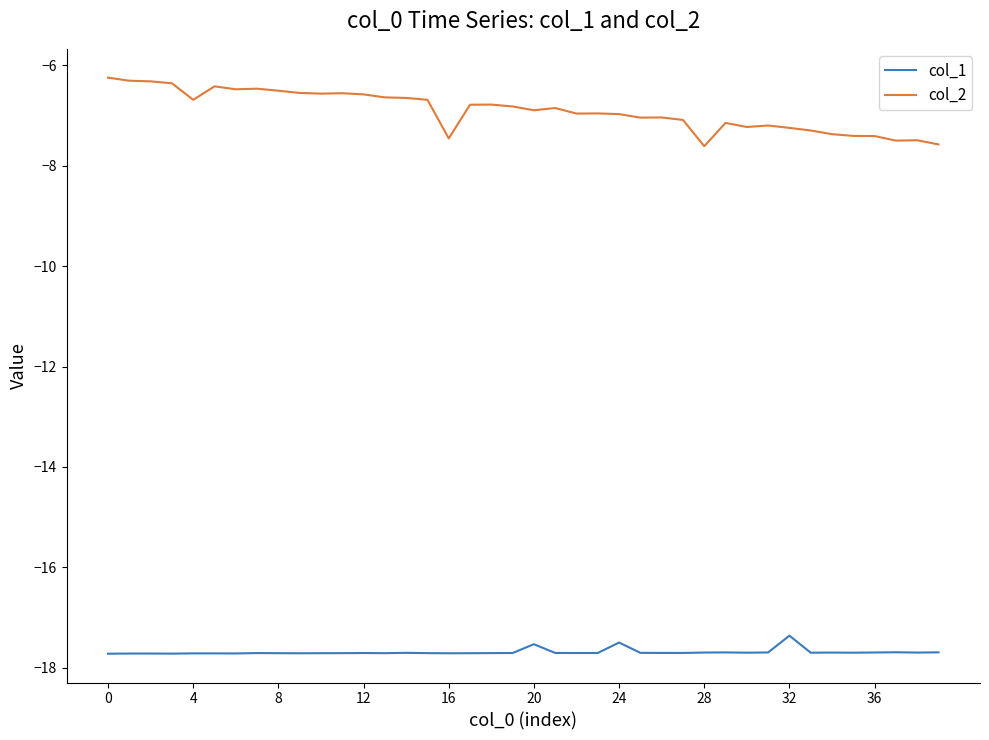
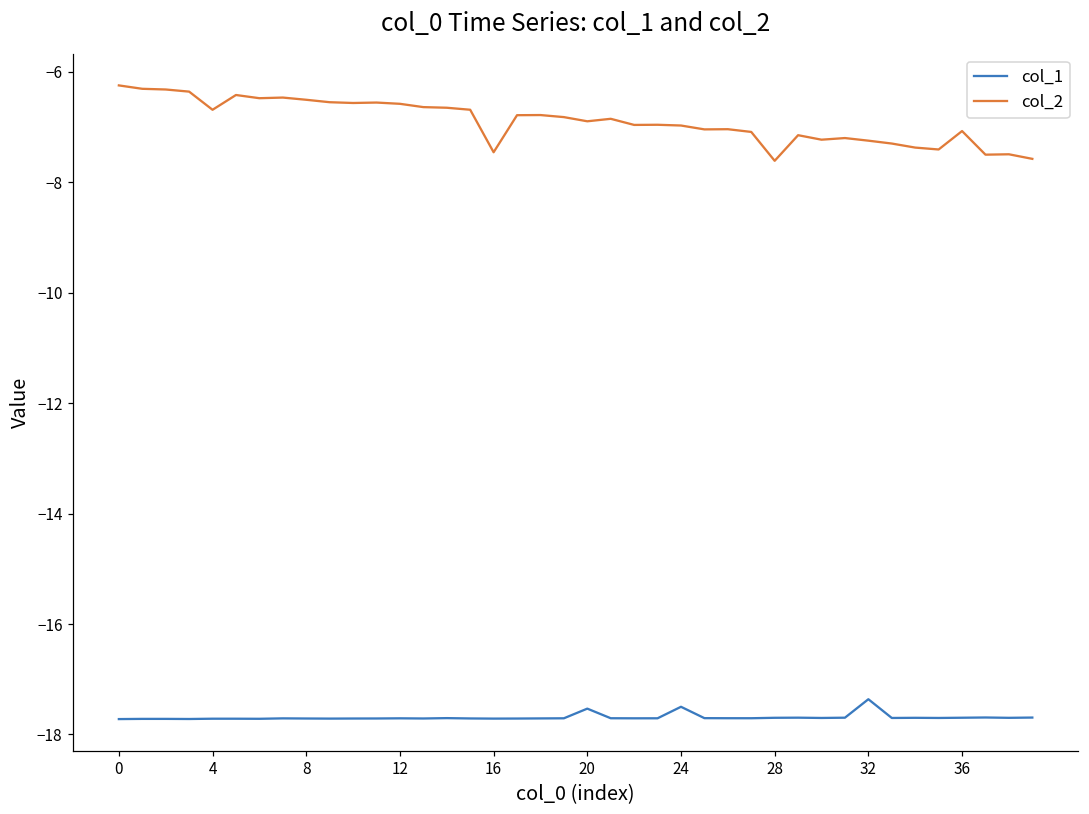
col_2, 36: -7.4 -> -7.1
